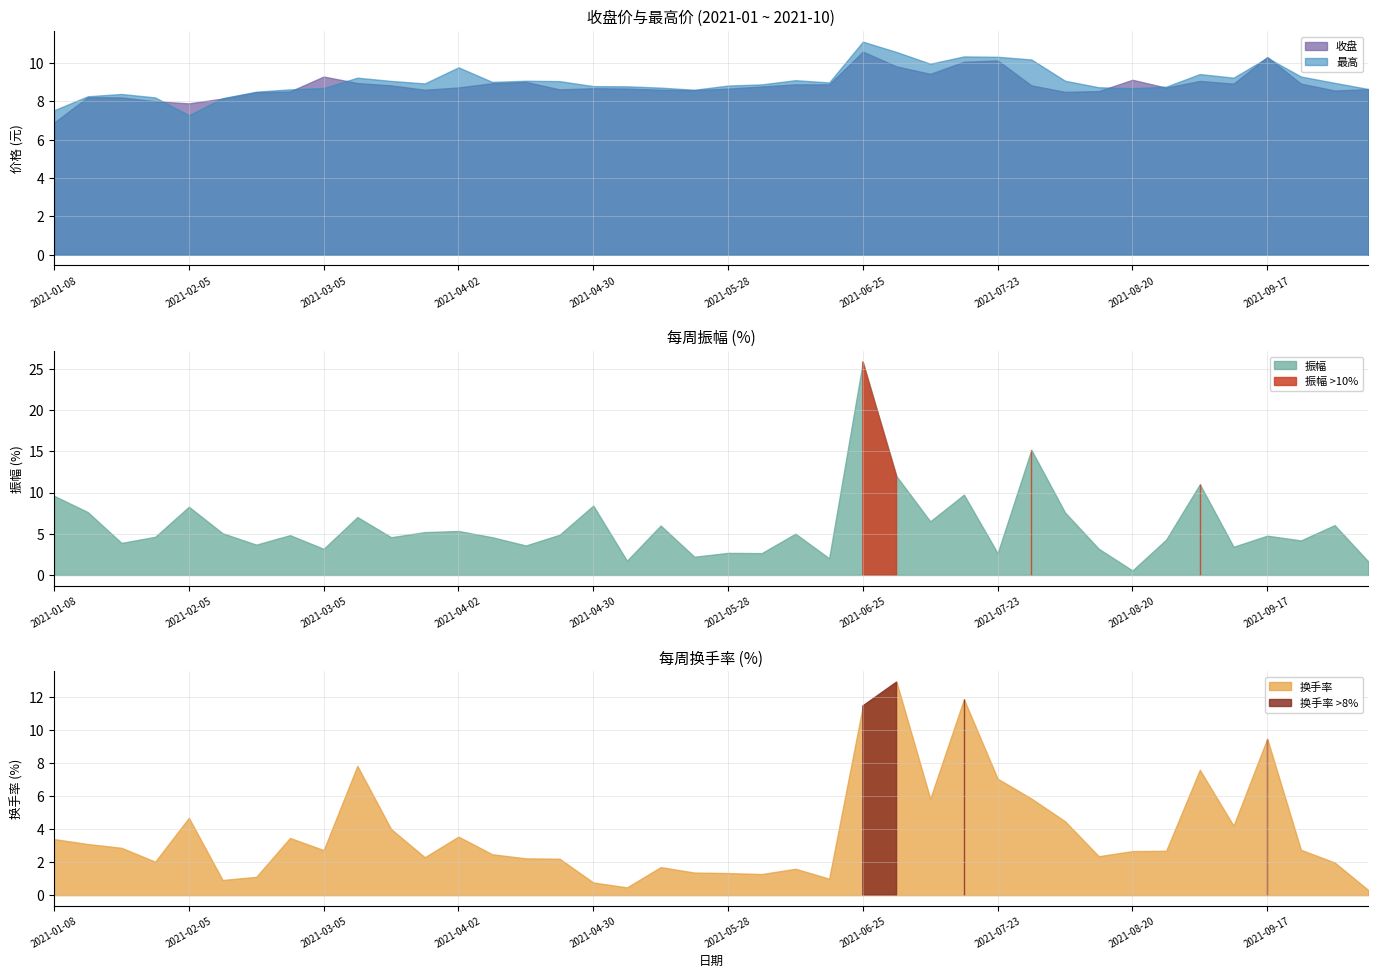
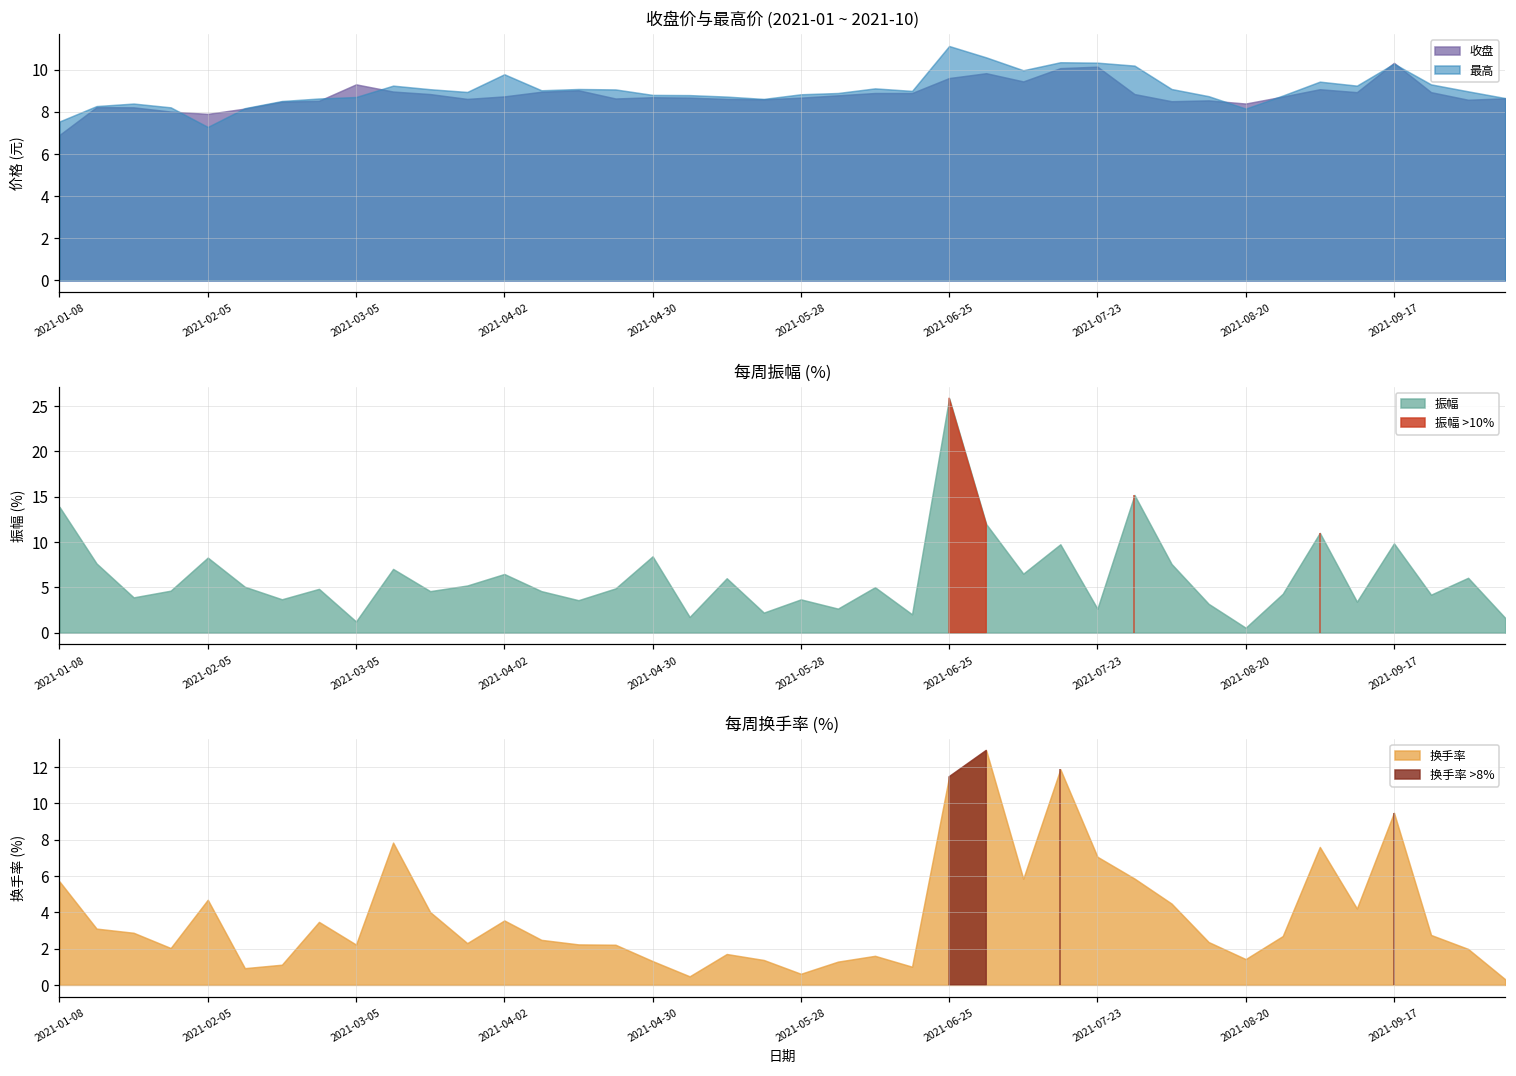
收盘价与最高价 (2021-01 ~ 2021-10), 收盘, 2021-06-25: 10.6 -> 9.6
收盘价与最高价 (2021-01 ~ 2021-10), 收盘, 2021-08-20: 9.1 -> 8.4
收盘价与最高价 (2021-01 ~ 2021-10), 最高, 2021-08-20: 8.7 -> 8.2
每周振幅 (%), 2021-01-08: 10 -> 14
每周振幅 (%), 2021-03-05: 3 -> 1
每周振幅 (%), 2021-04-02: 5 -> 6
每周振幅 (%), 2021-05-28: 3 -> 4
每周振幅 (%), 2021-09-17: 5 -> 10
每周换手率 (%), 2021-01-08: 3.4 -> 5.7
每周换手率 (%), 2021-03-05: 2.7 -> 2.2
每周换手率 (%), 2021-04-30: 0.8 -> 1.3
每周换手率 (%), 2021-05-28: 1.3 -> 0.6
每周换手率 (%), 2021-08-20: 2.7 -> 1.4
